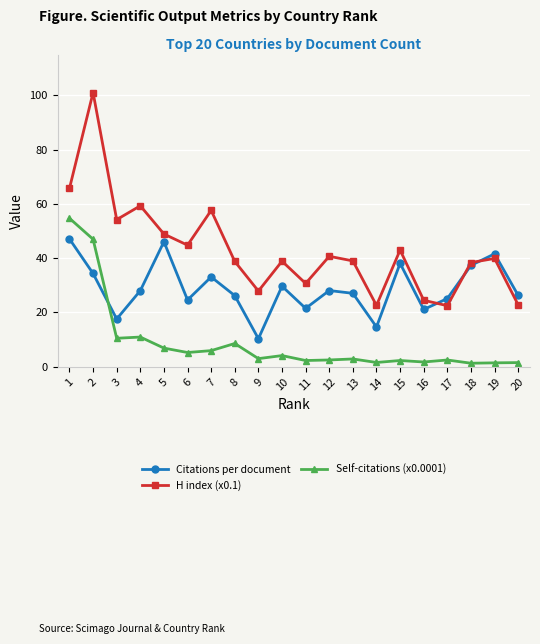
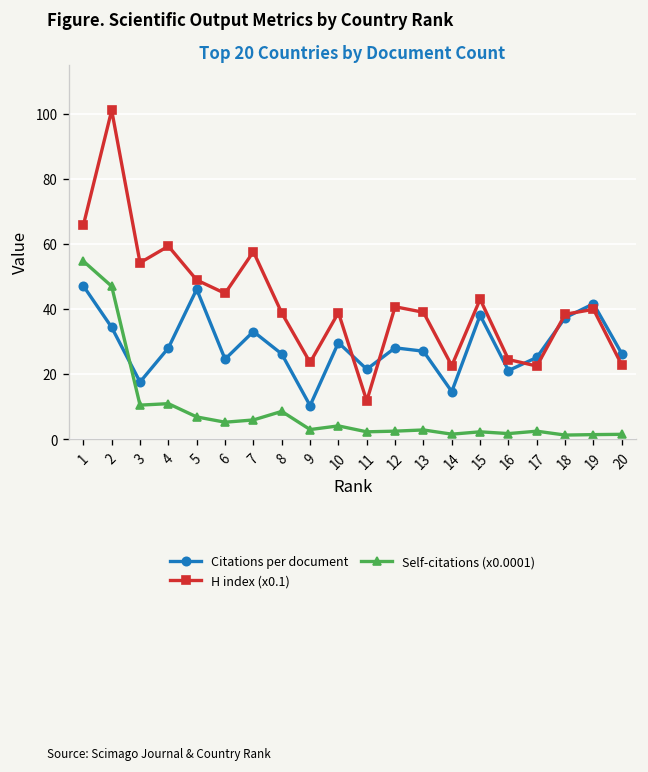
H index (x0.1), 9: 28 -> 24
H index (x0.1), 11: 31 -> 12
